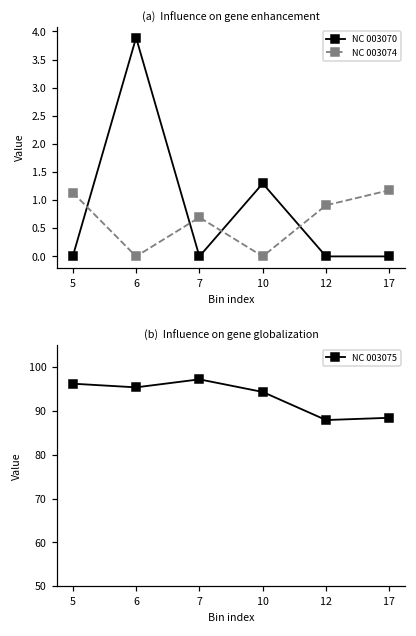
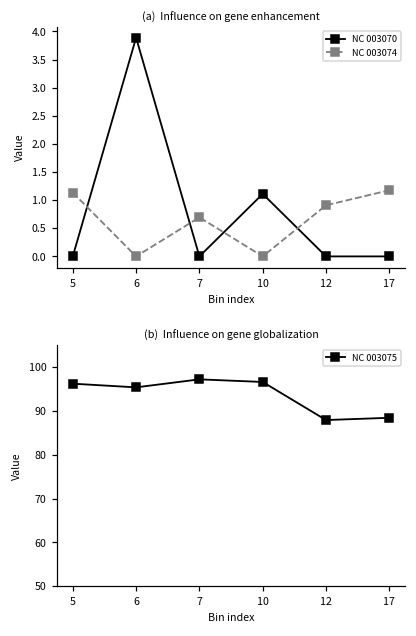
(a) Influence on gene enhancement, NC 003070, 10: 1.3 -> 1.1
(b) Influence on gene globalization, 10: 94 -> 97
